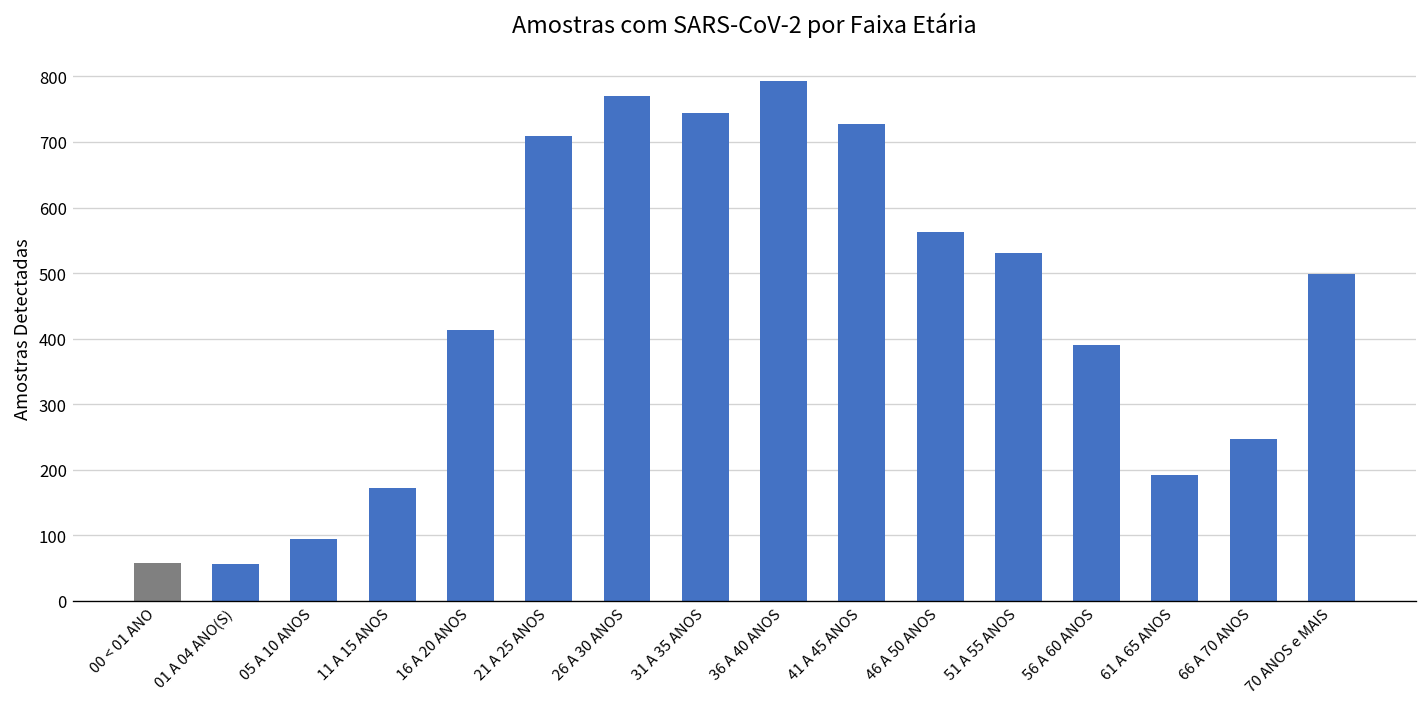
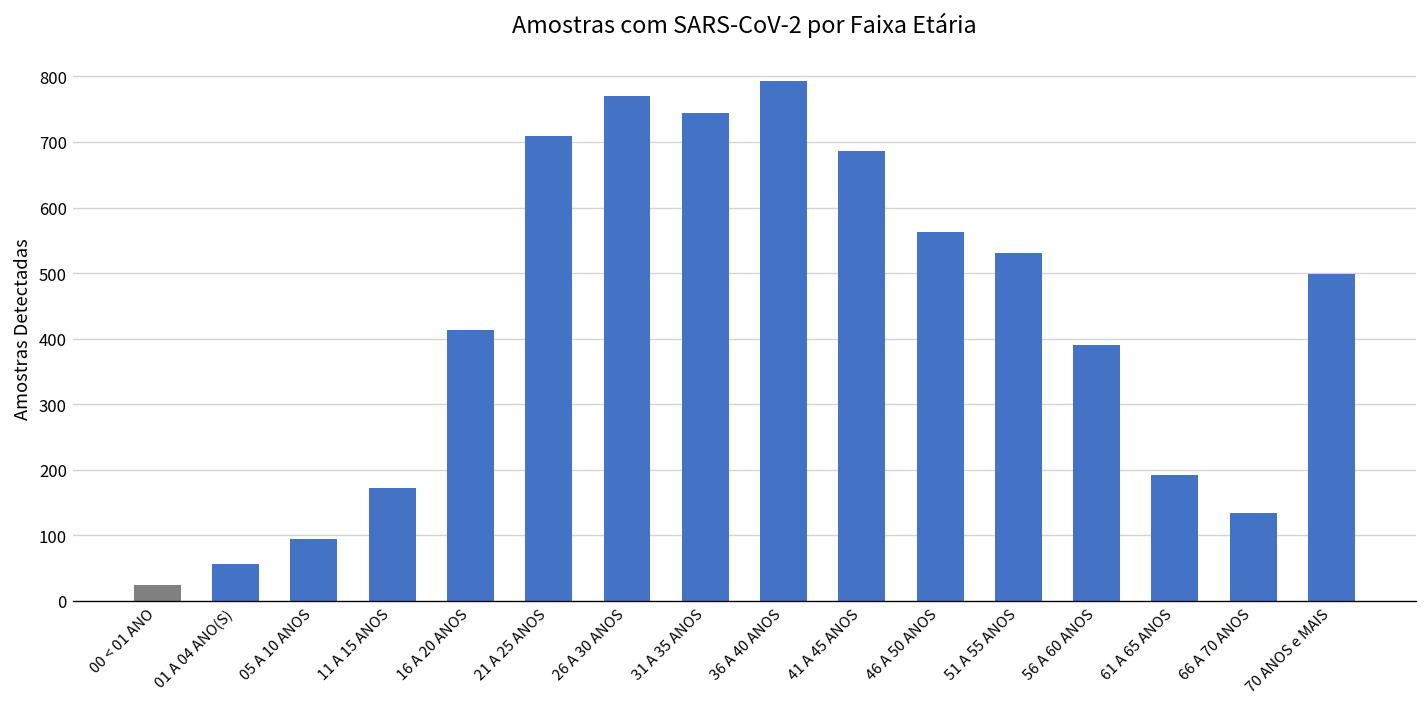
00 < 01 ANO: 60 -> 20
41 A 45 ANOS: 730 -> 690
66 A 70 ANOS: 250 -> 130
